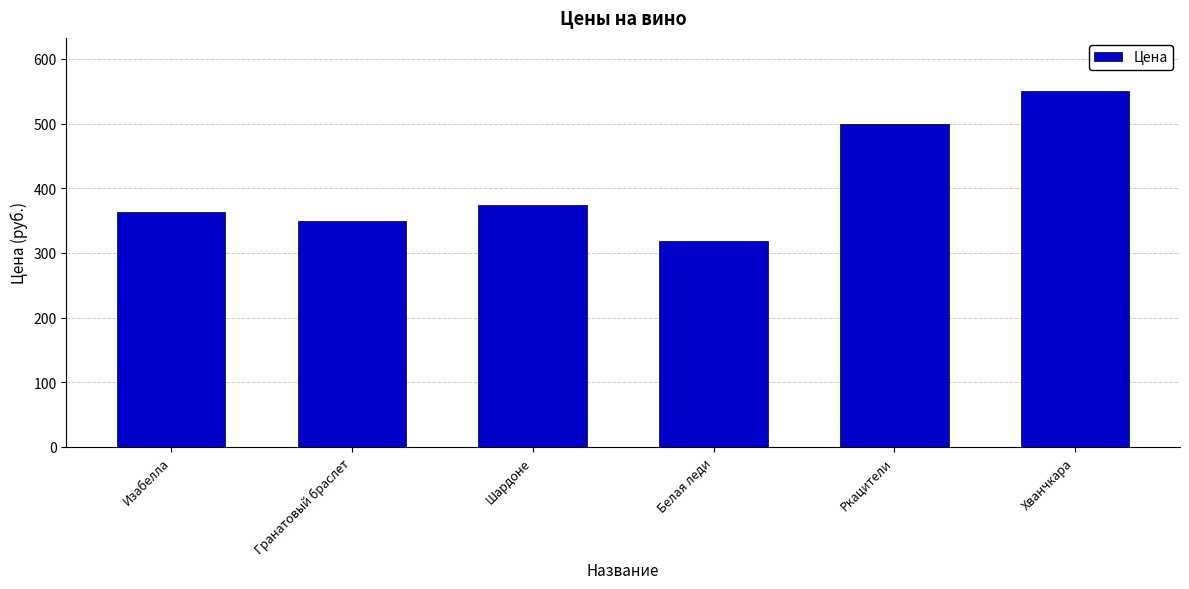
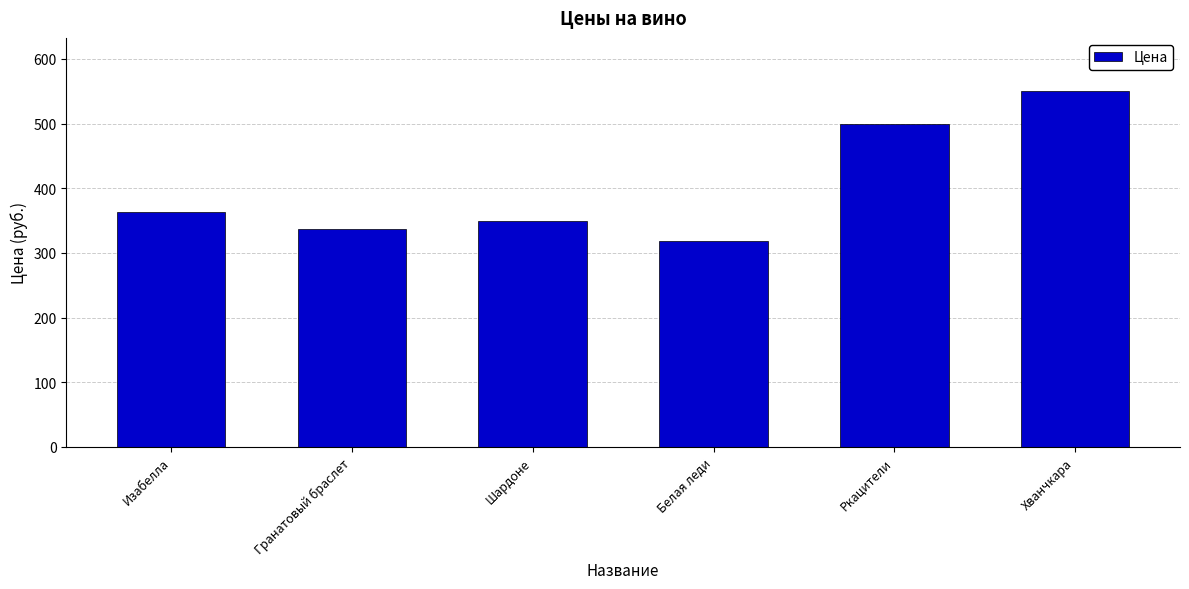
Гранатовый браслет: 350 -> 340
Шардоне: 370 -> 350
